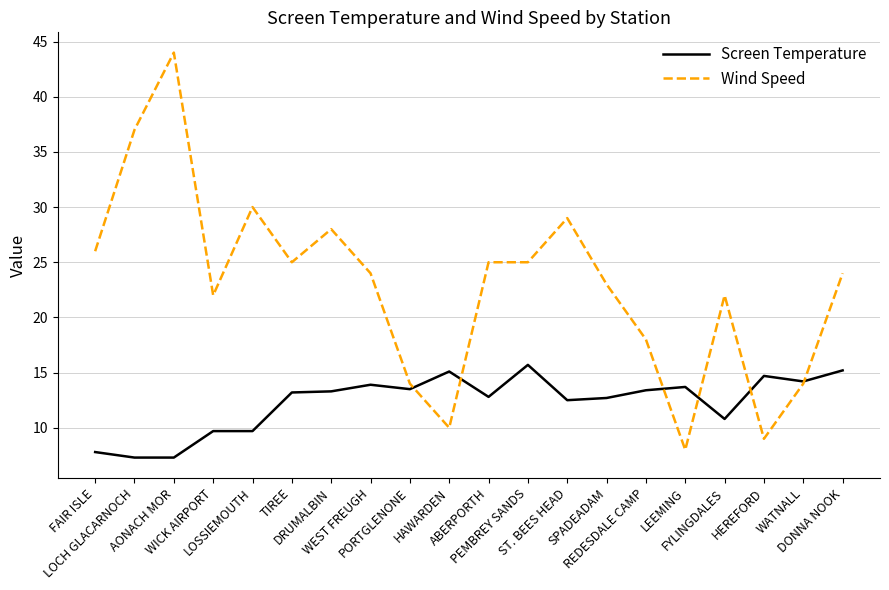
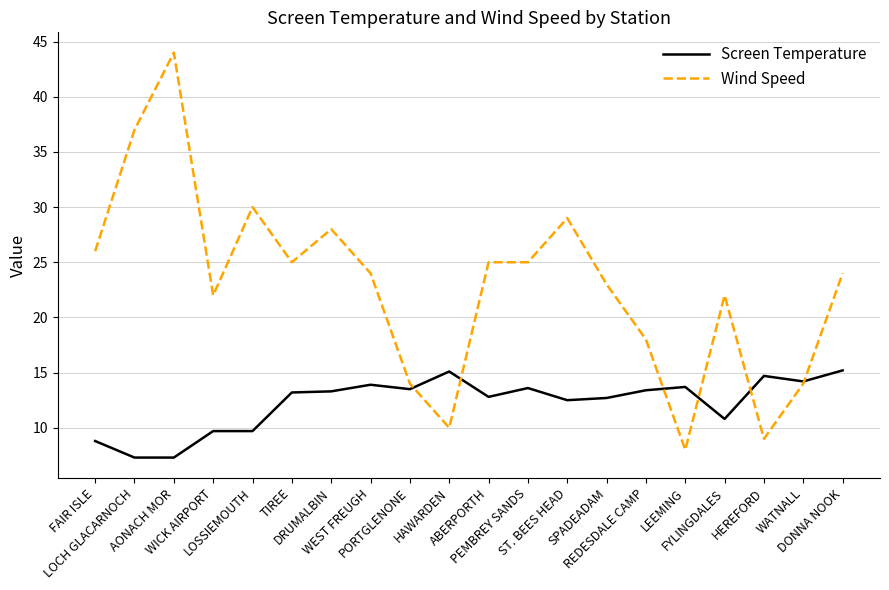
Screen Temperature, FAIR ISLE: 7.8 -> 8.8
Screen Temperature, PEMBREY SANDS: 15.7 -> 13.6
